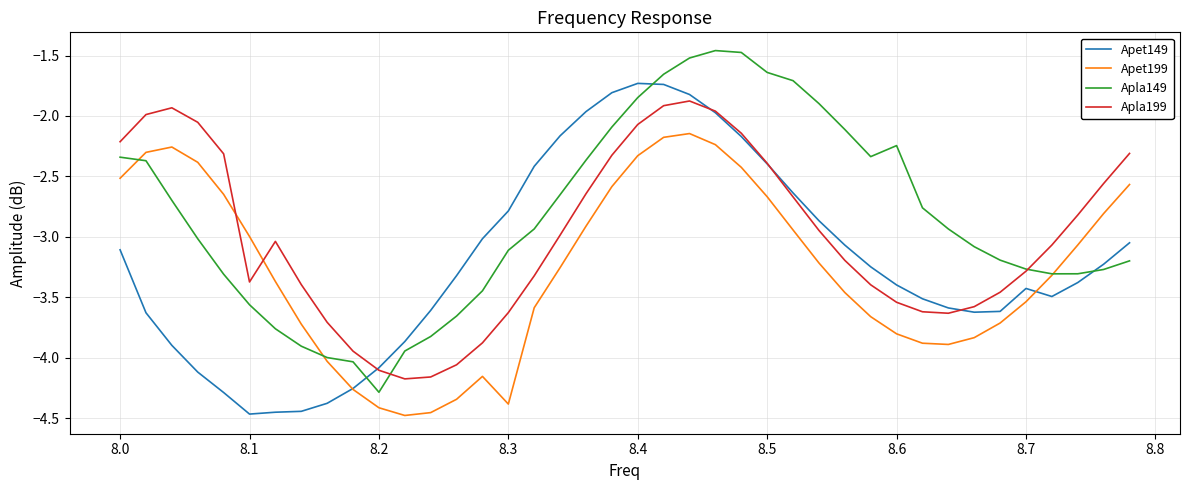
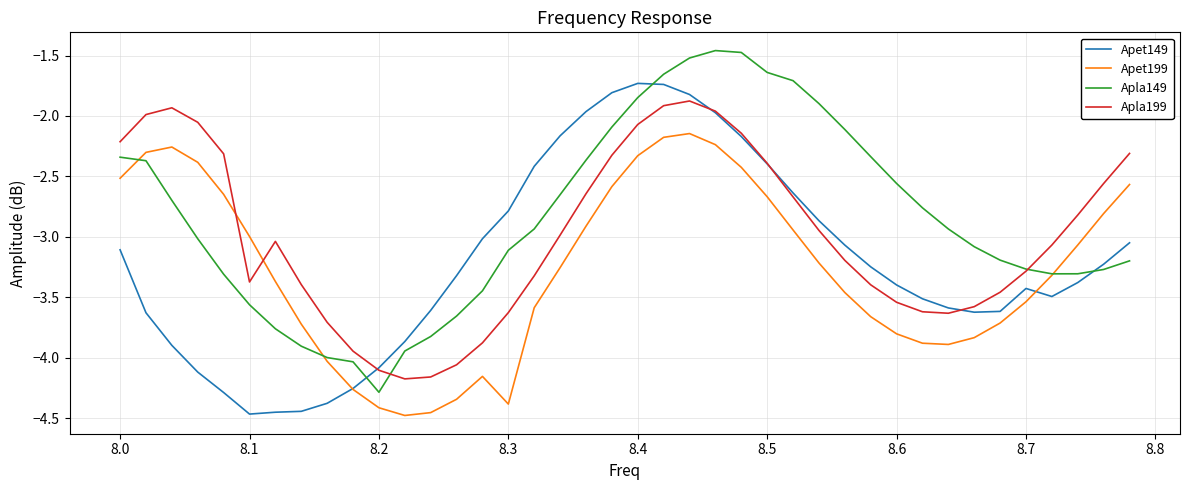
Apla149, 8.6: -2.25 -> -2.56
